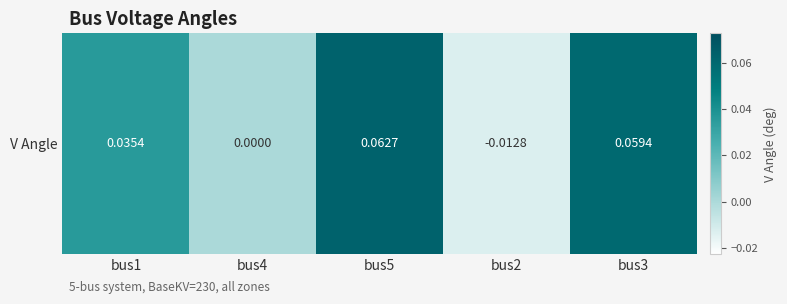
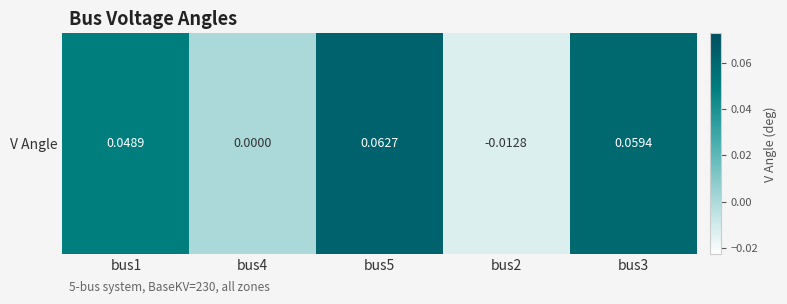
V Angle, bus1: 0.0354 -> 0.0489
